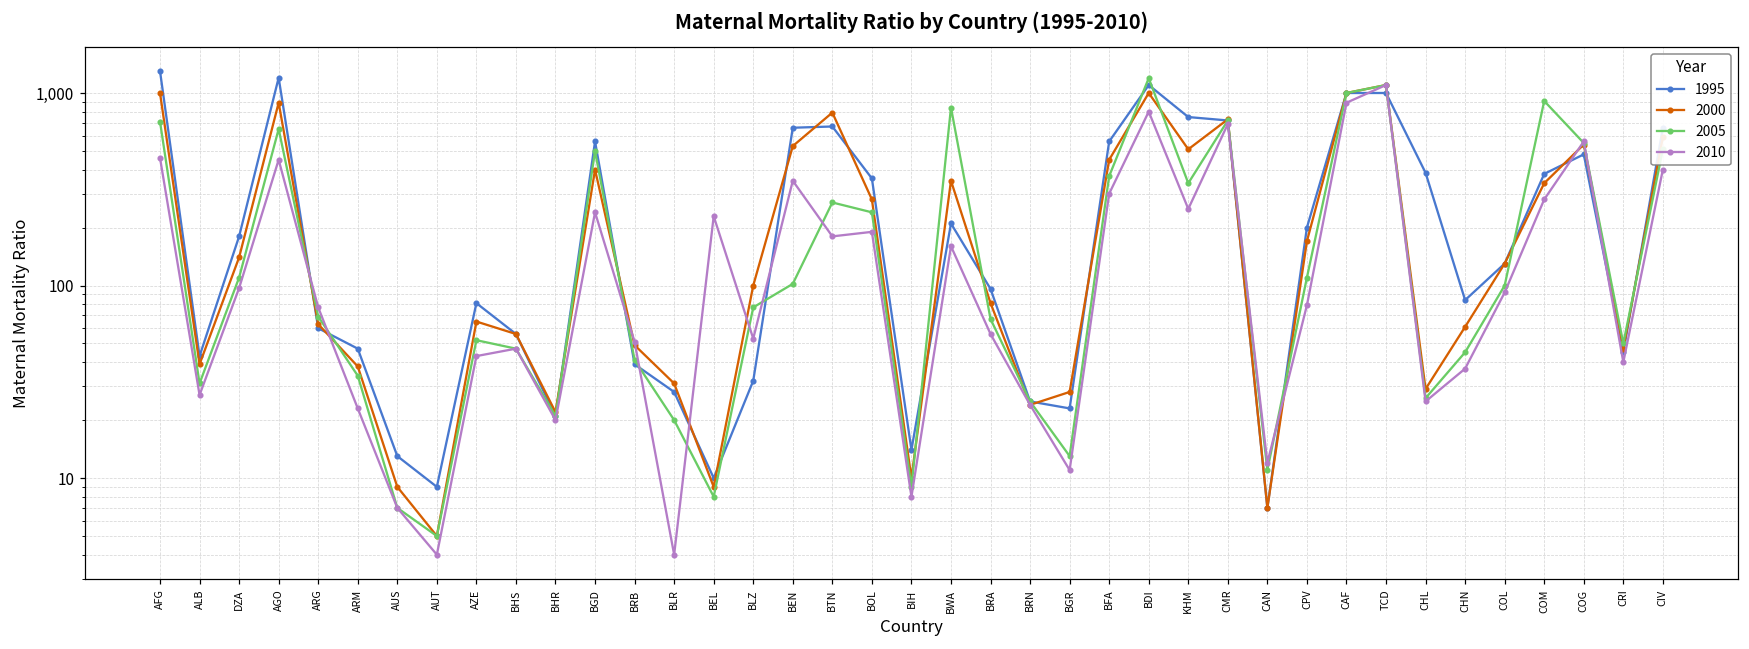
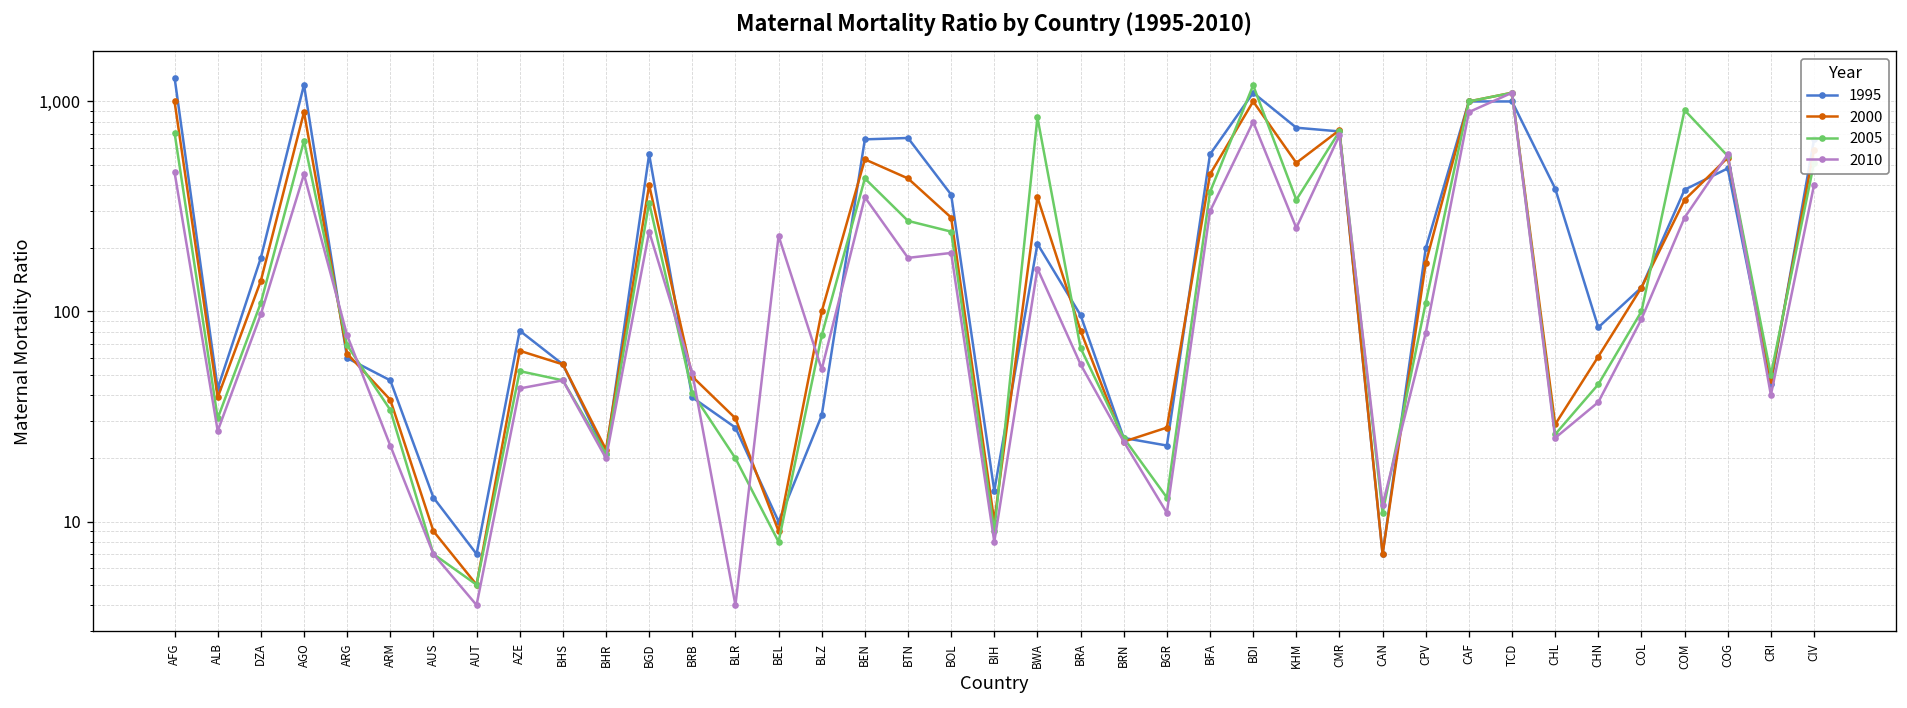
1995, AUT: 9 -> 7
2005, BGD: 500 -> 330
2005, BEN: 100 -> 430
2000, BTN: 800 -> 430
